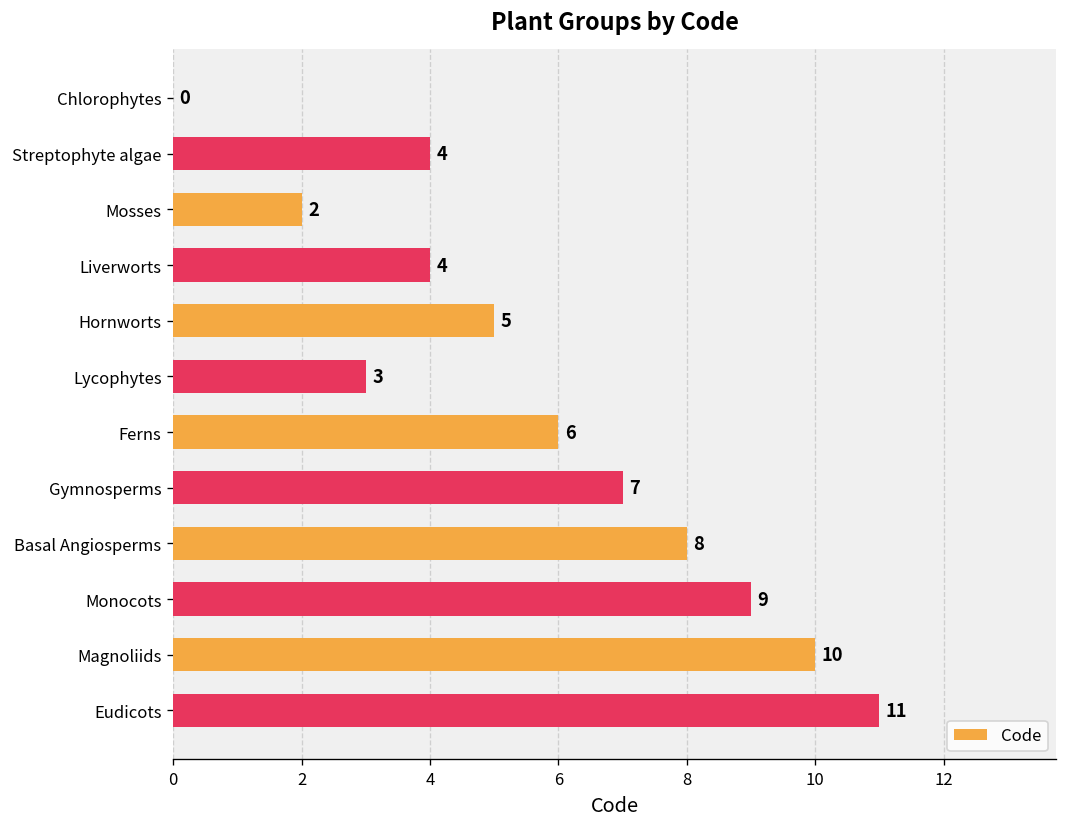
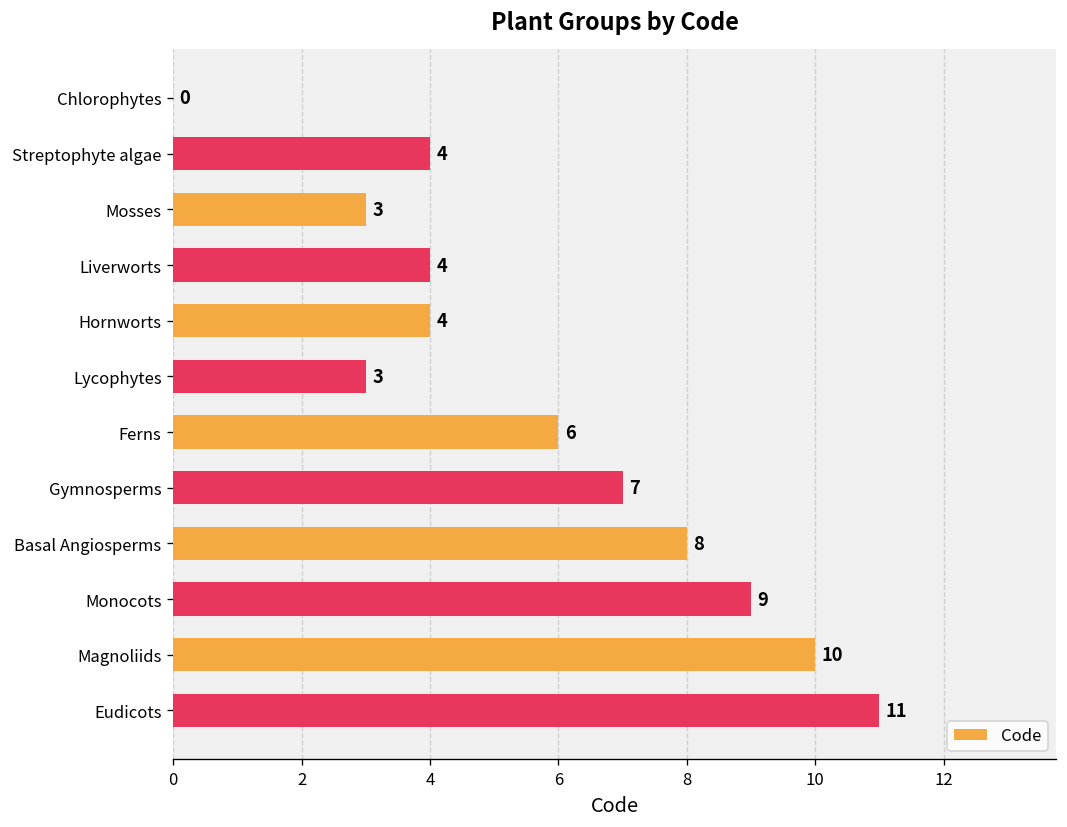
Mosses: 2 -> 3
Hornworts: 5 -> 4
